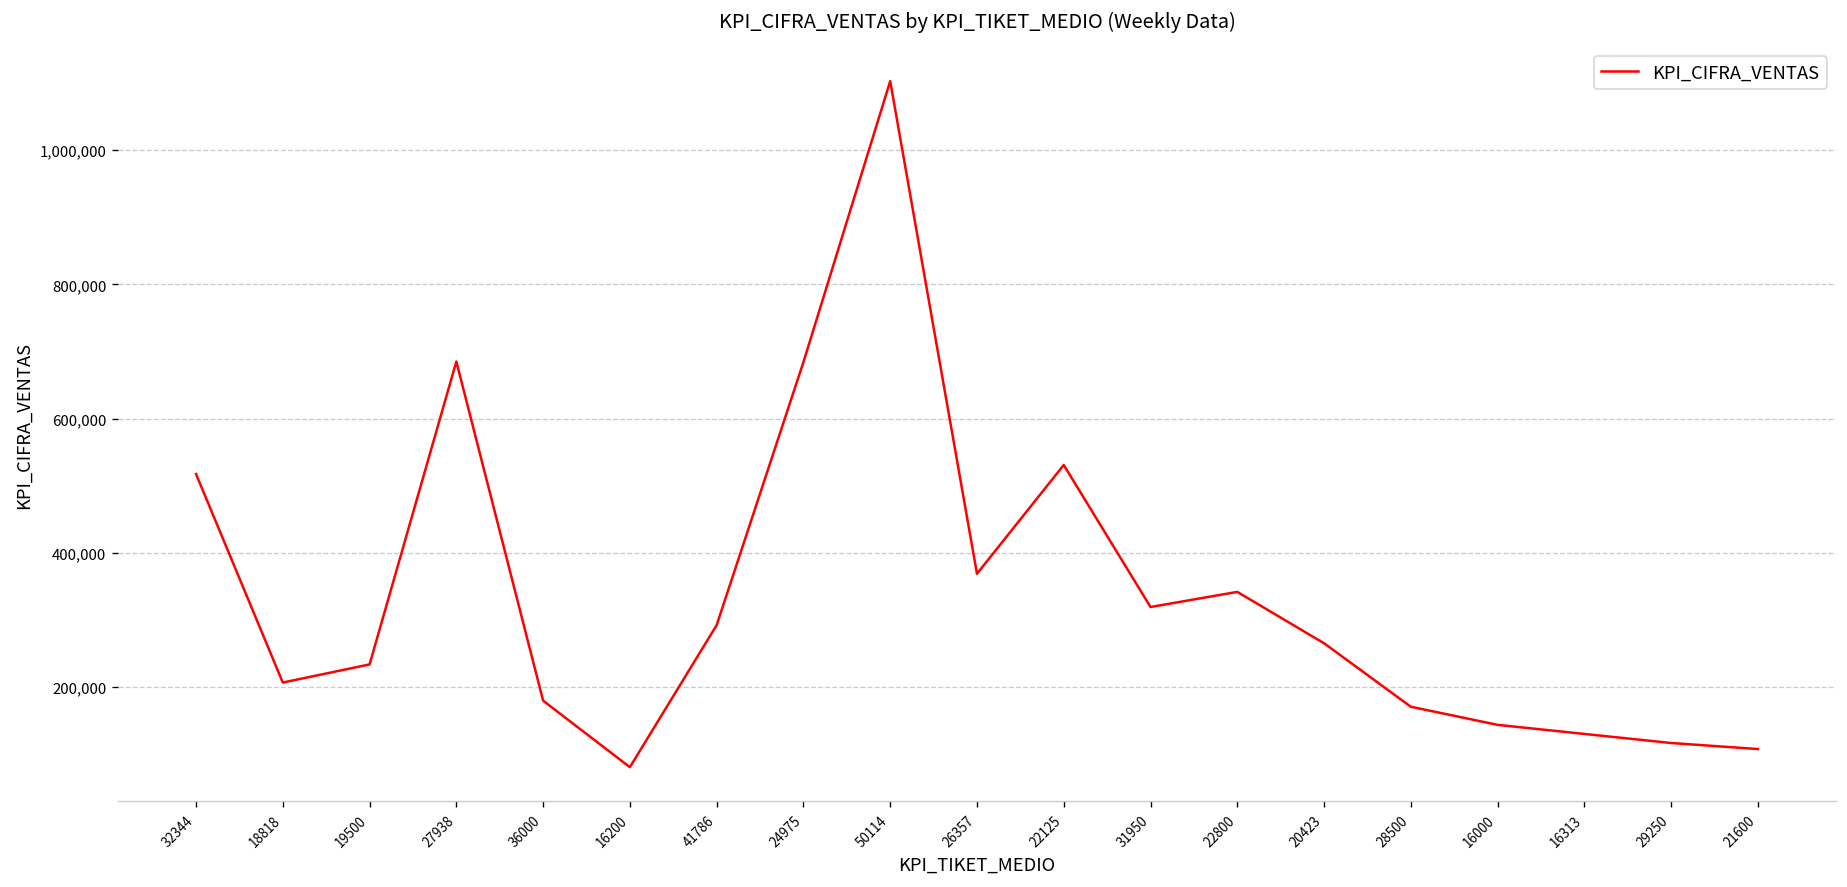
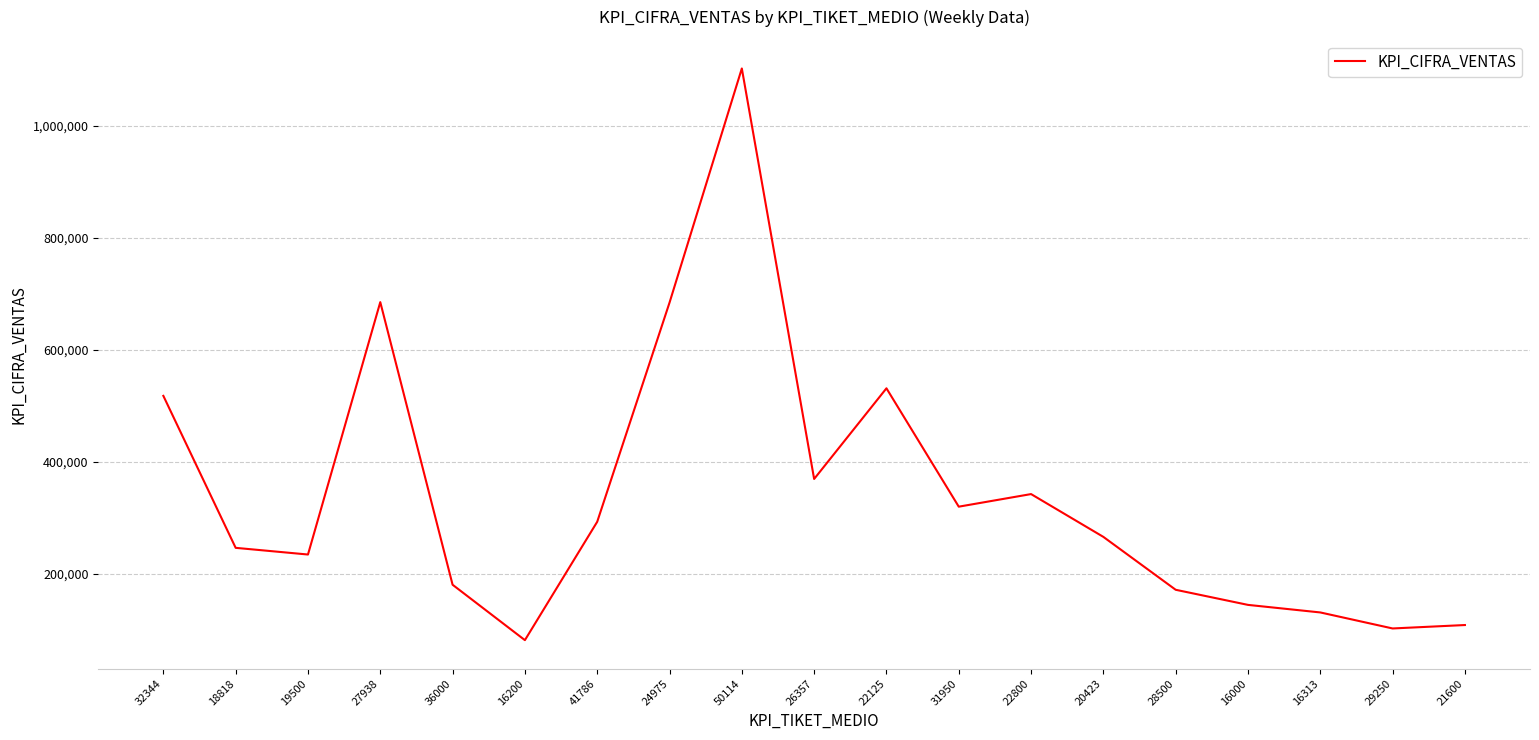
18818: 210,000 -> 250,000
29250: 120,000 -> 100,000
